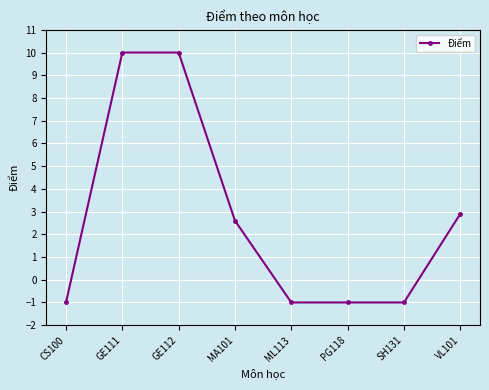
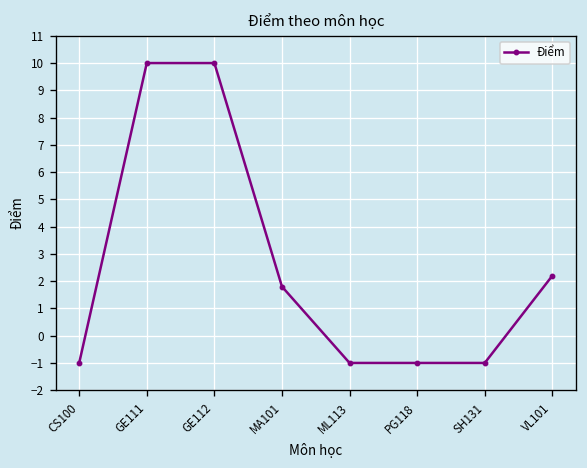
MA101: 2.6 -> 1.8
VL101: 2.9 -> 2.2
